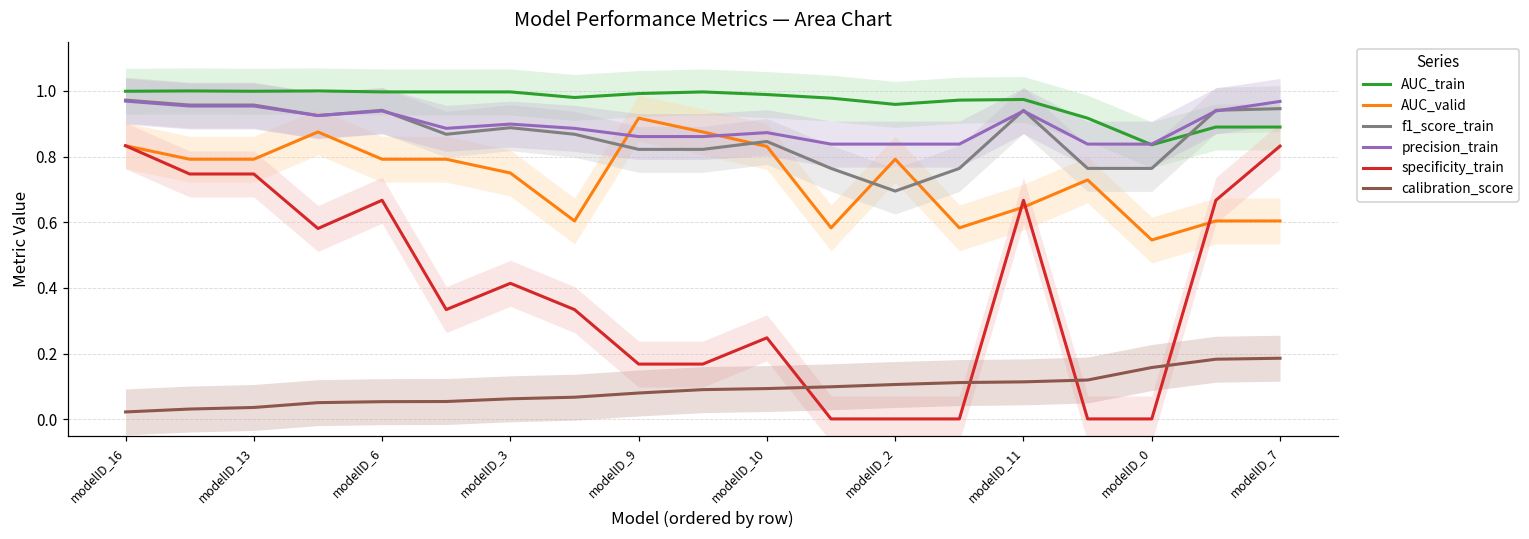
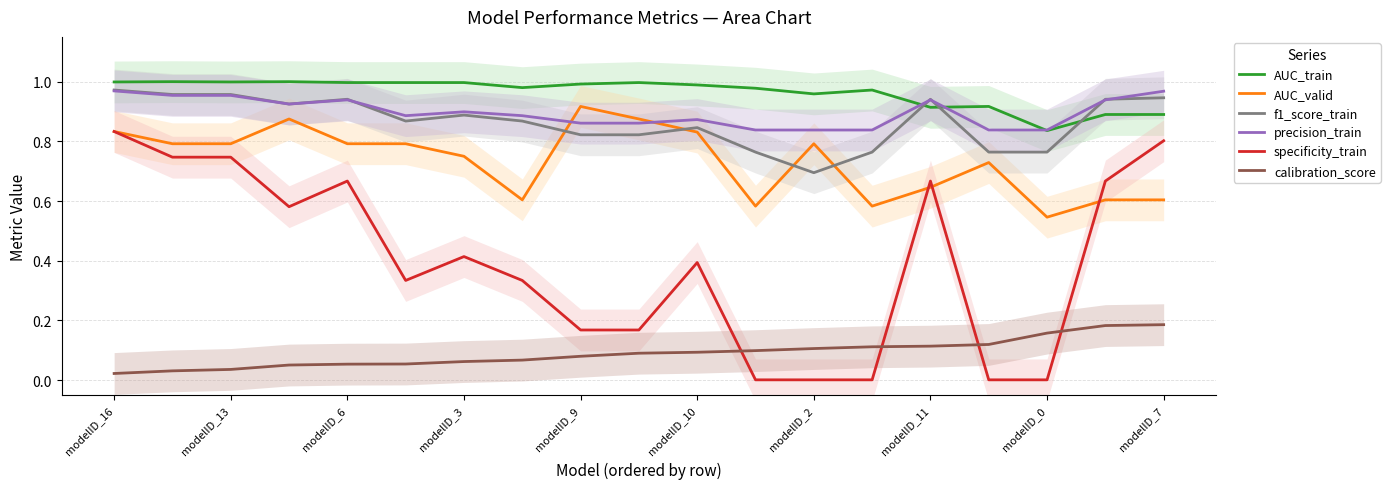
specificity_train, modelID_10: 0.25 -> 0.39
AUC_train, modelID_11: 0.97 -> 0.91
specificity_train, modelID_7: 0.83 -> 0.80
